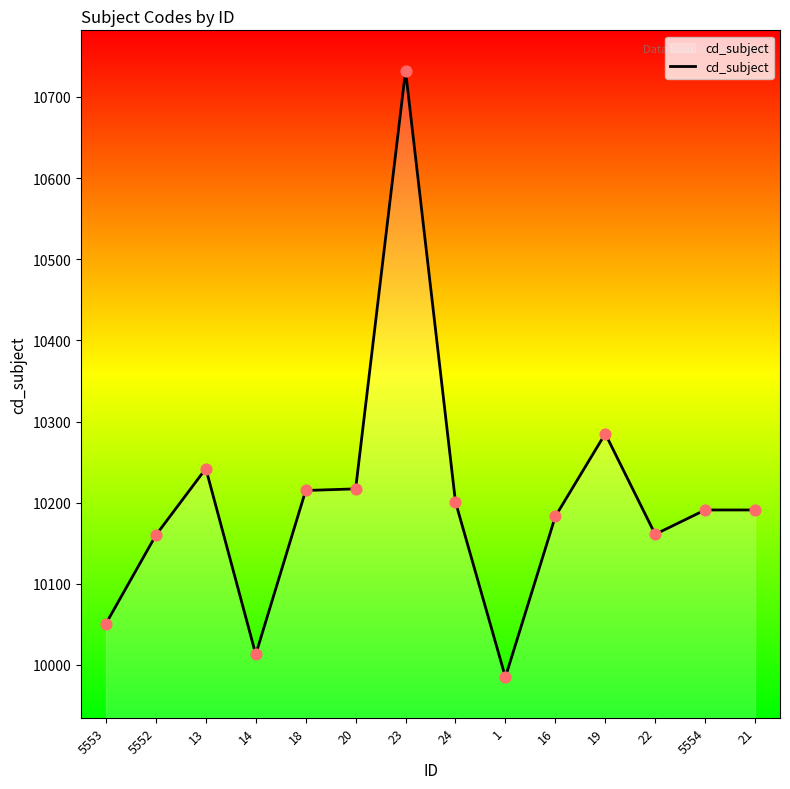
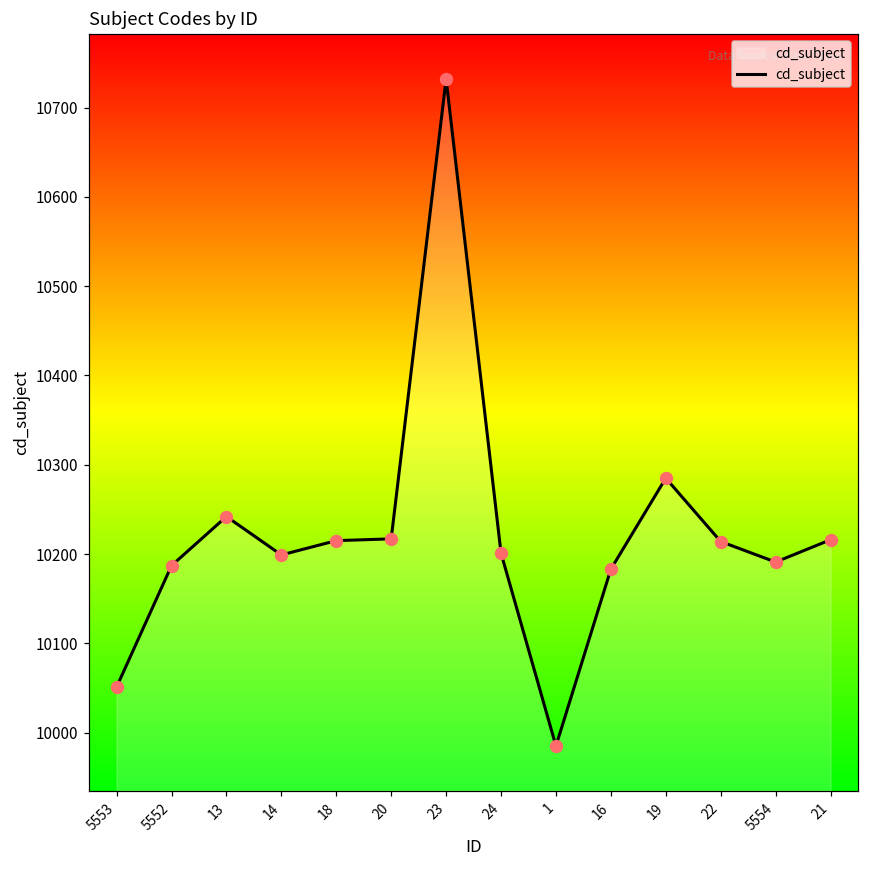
5552: 10160 -> 10190
14: 10010 -> 10200
22: 10160 -> 10210
21: 10190 -> 10220
